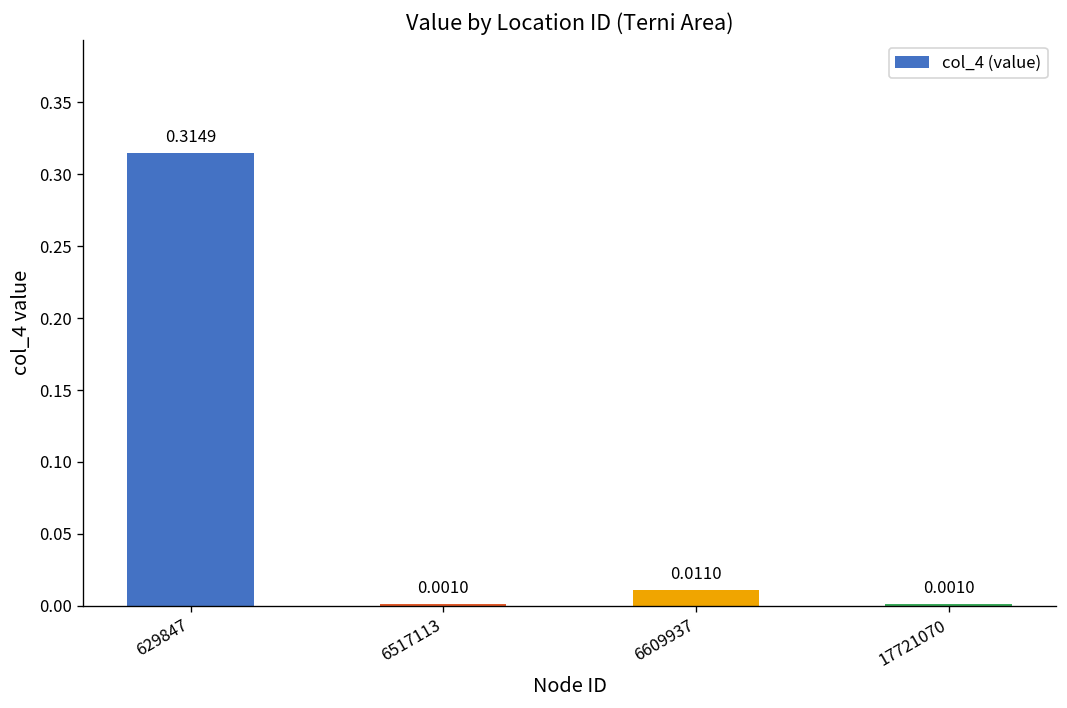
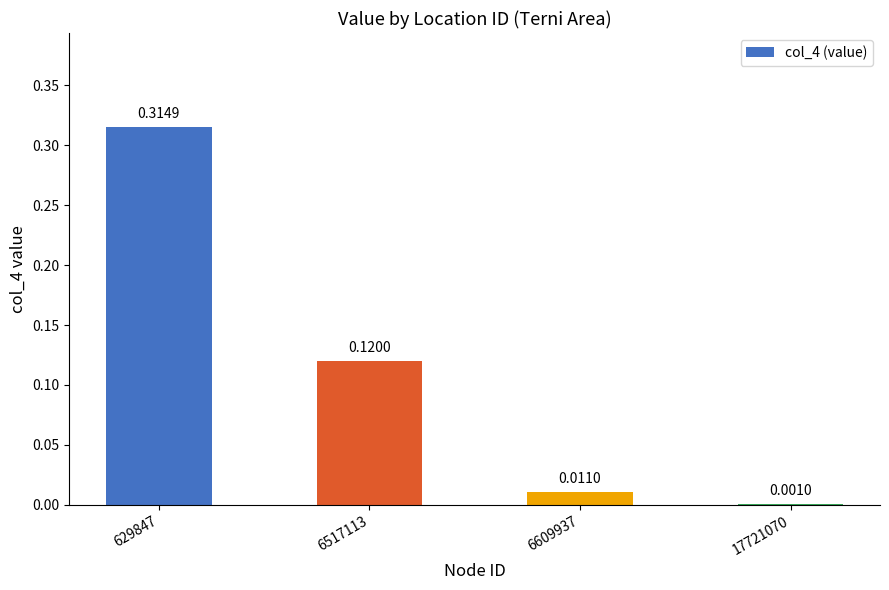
6517113: 0.0010 -> 0.1200
